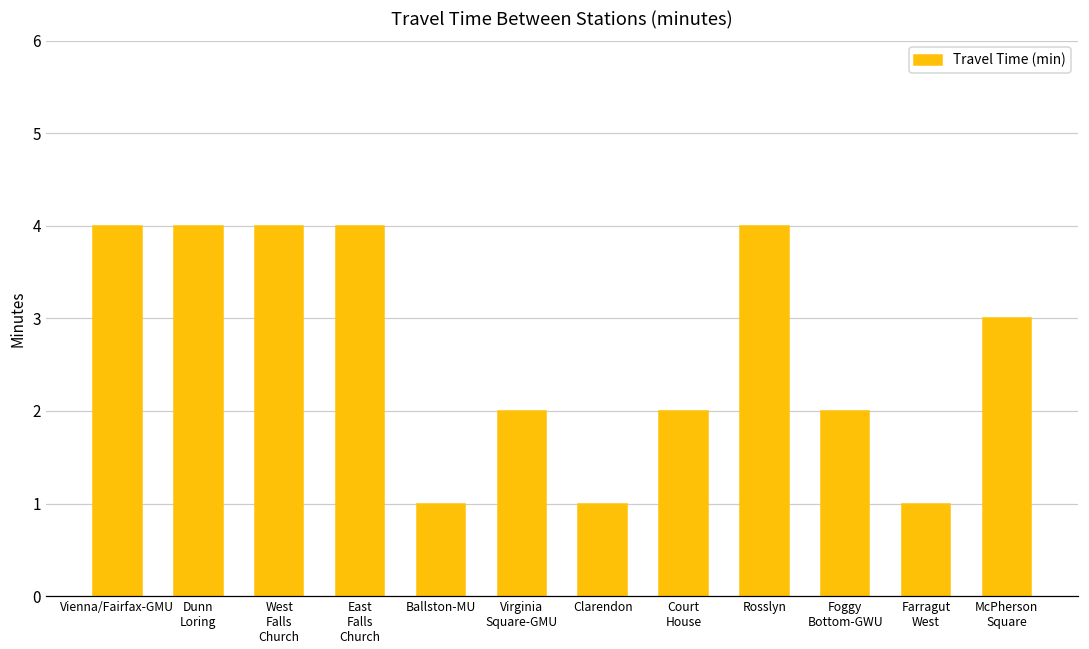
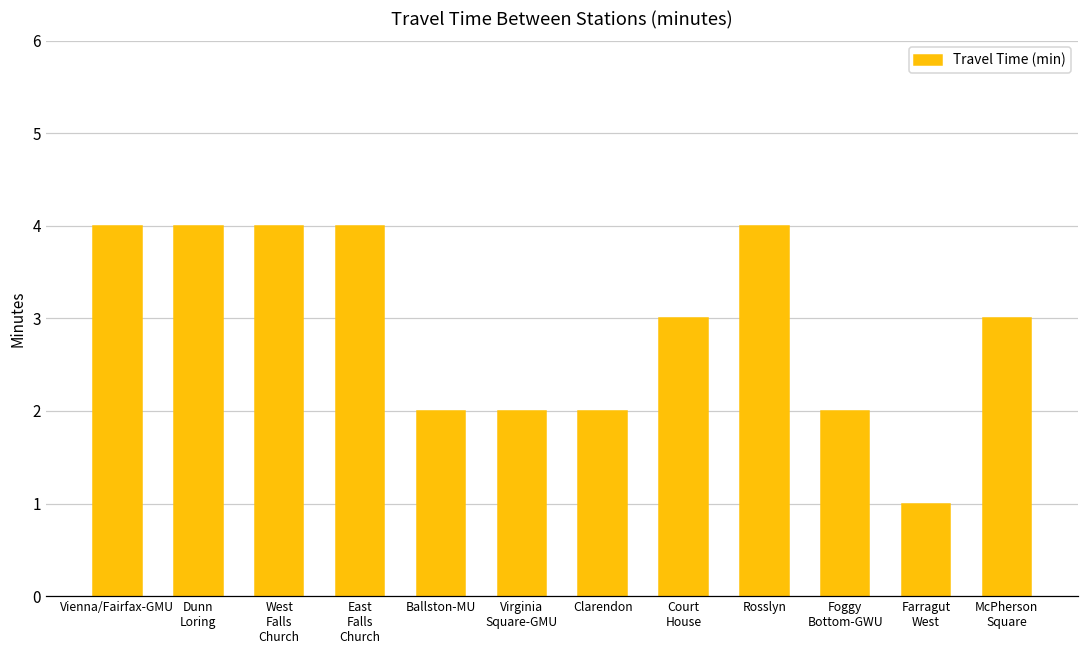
Ballston-MU: 1 -> 2
Clarendon: 1 -> 2
Court House: 2 -> 3
